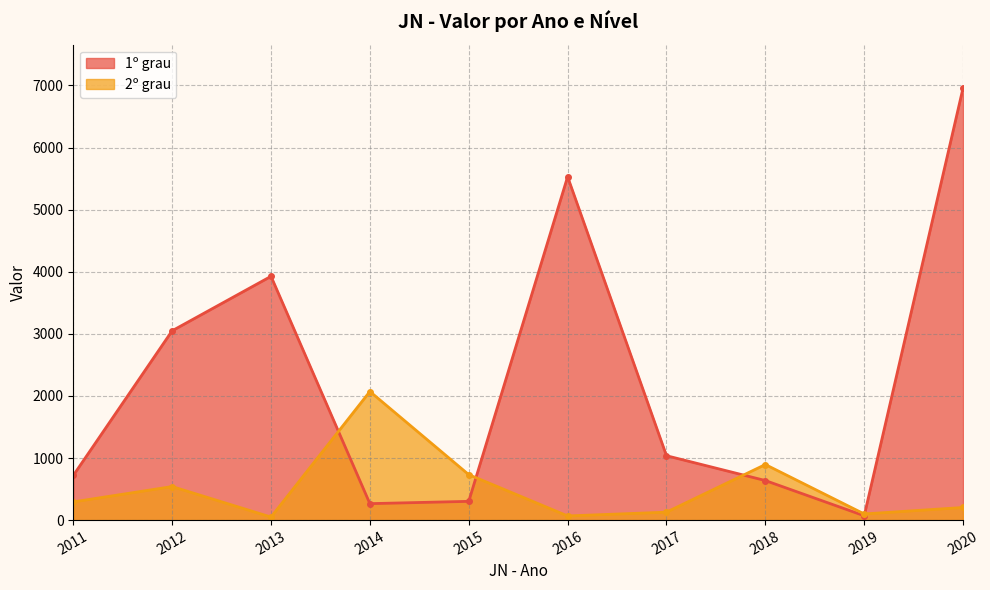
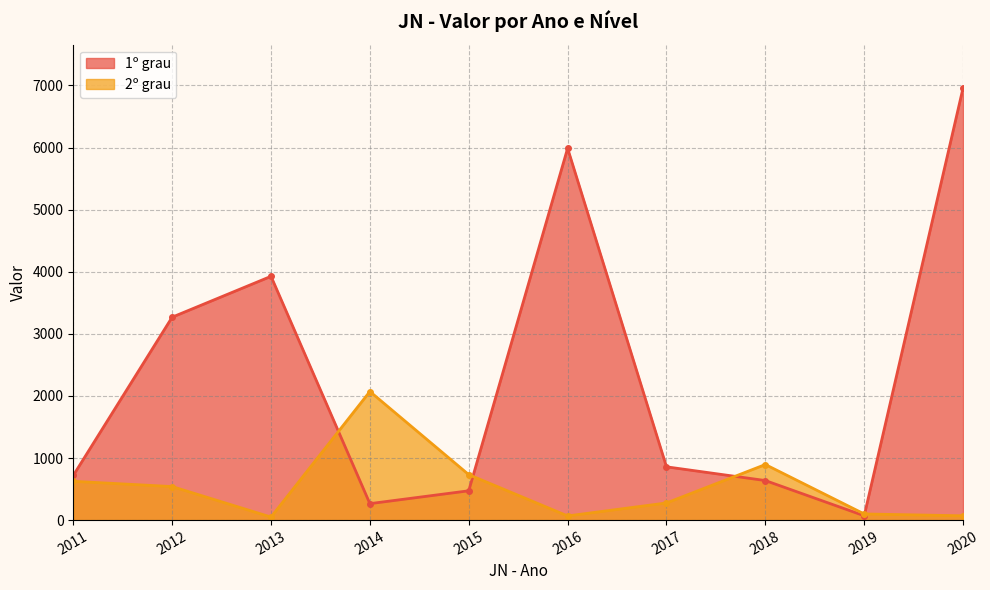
2º grau, 2011: 300 -> 600
1º grau, 2012: 3000 -> 3300
1º grau, 2015: 300 -> 500
1º grau, 2016: 5500 -> 6000
1º grau, 2017: 1000 -> 900
2º grau, 2017: 100 -> 300
2º grau, 2020: 200 -> 100
